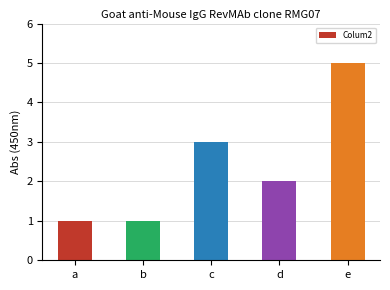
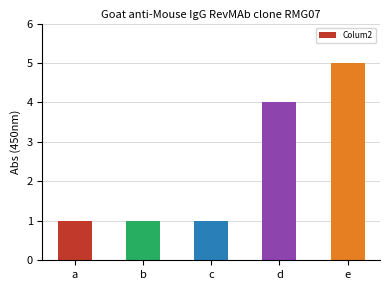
c: 3 -> 1
d: 2 -> 4
